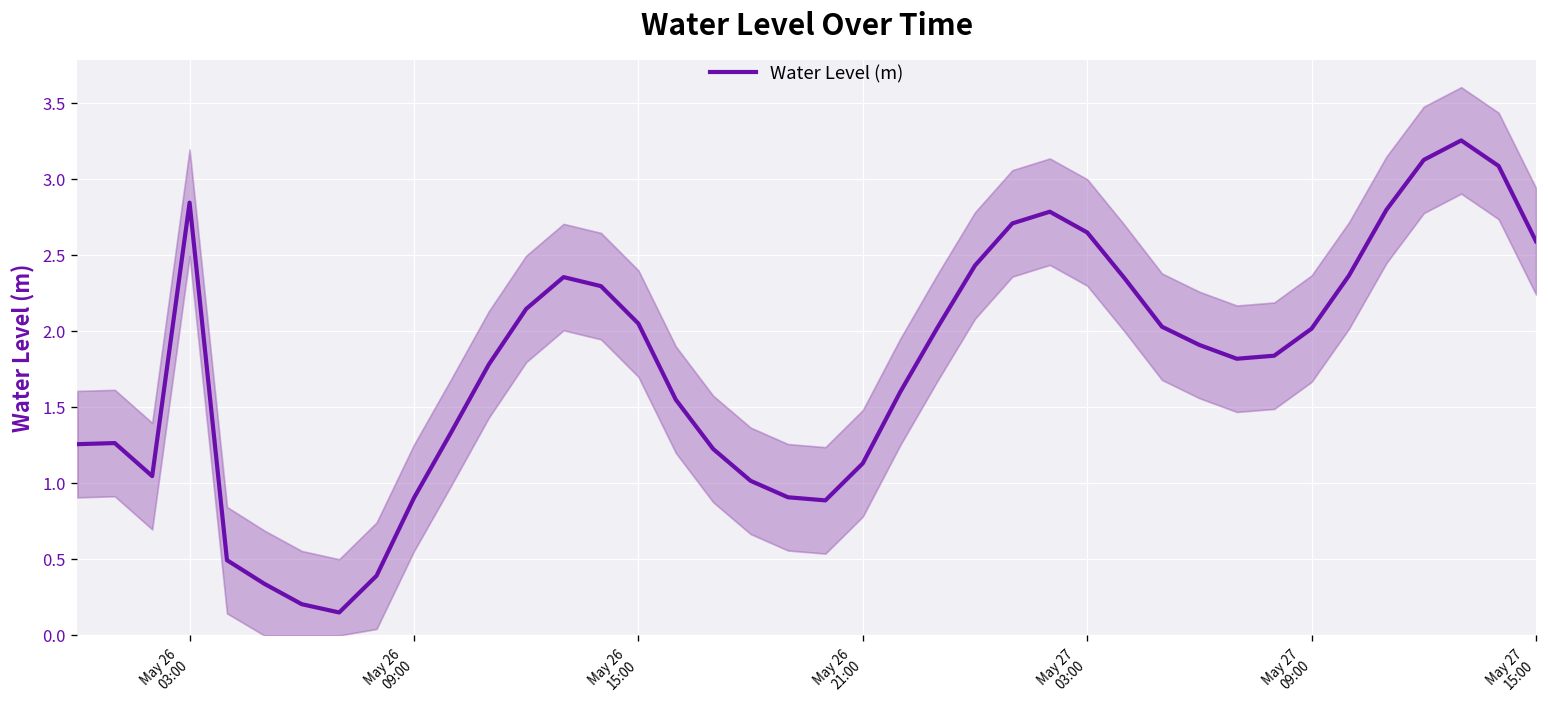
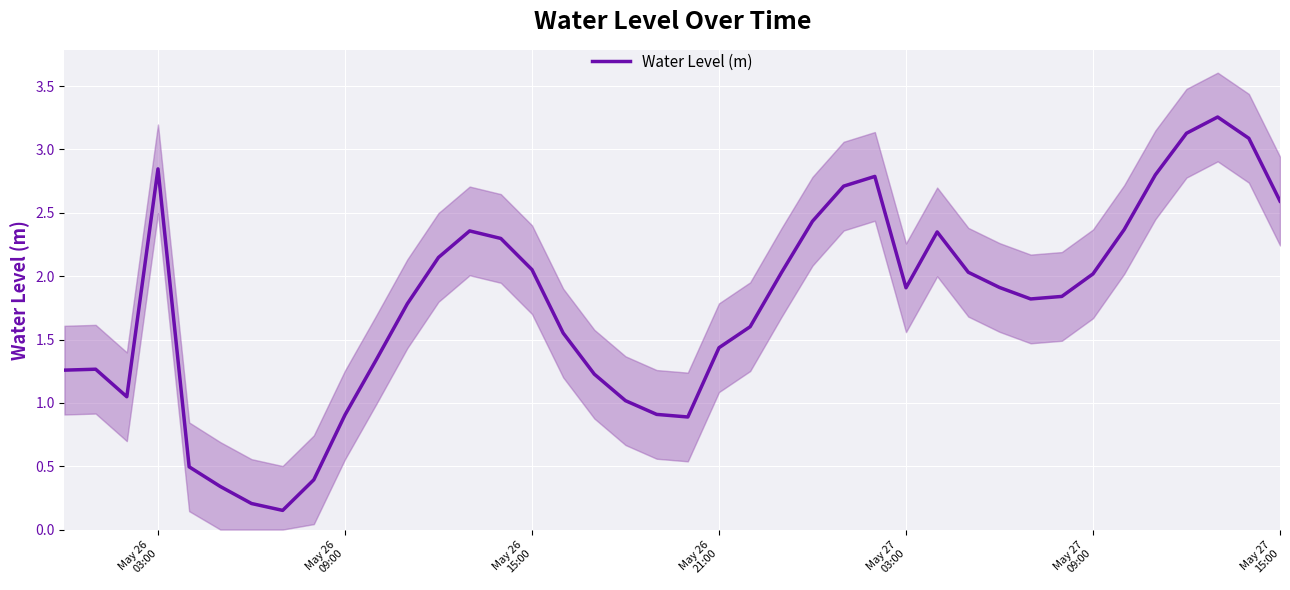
Water Level (m), May 26 21:00: 1.13 -> 1.44
Water Level (m), May 27 03:00: 2.65 -> 1.91
